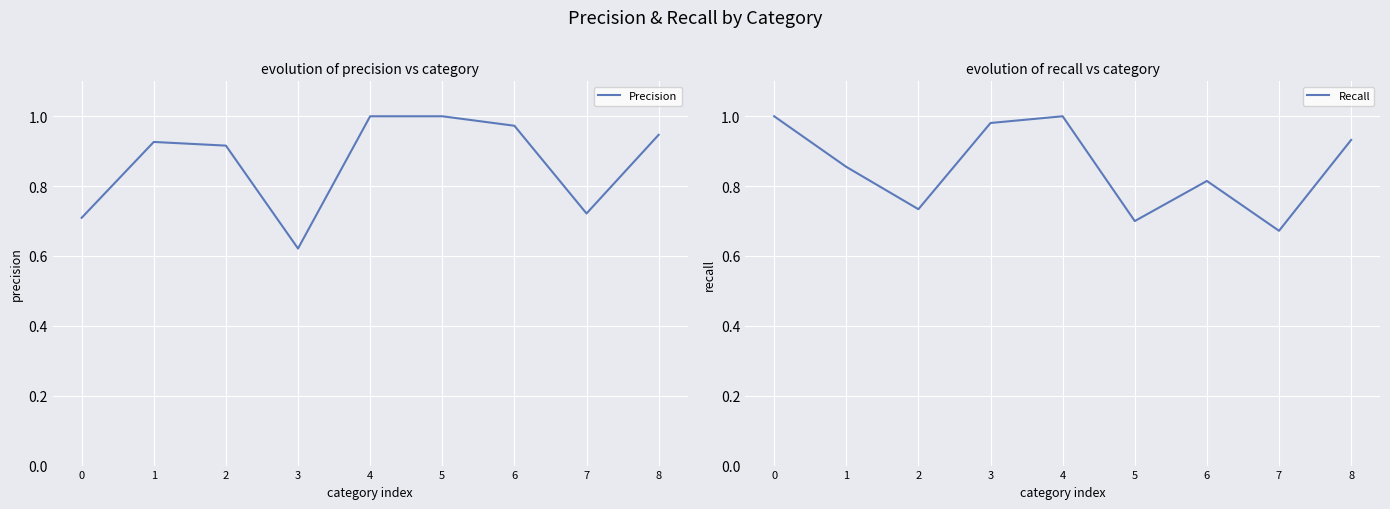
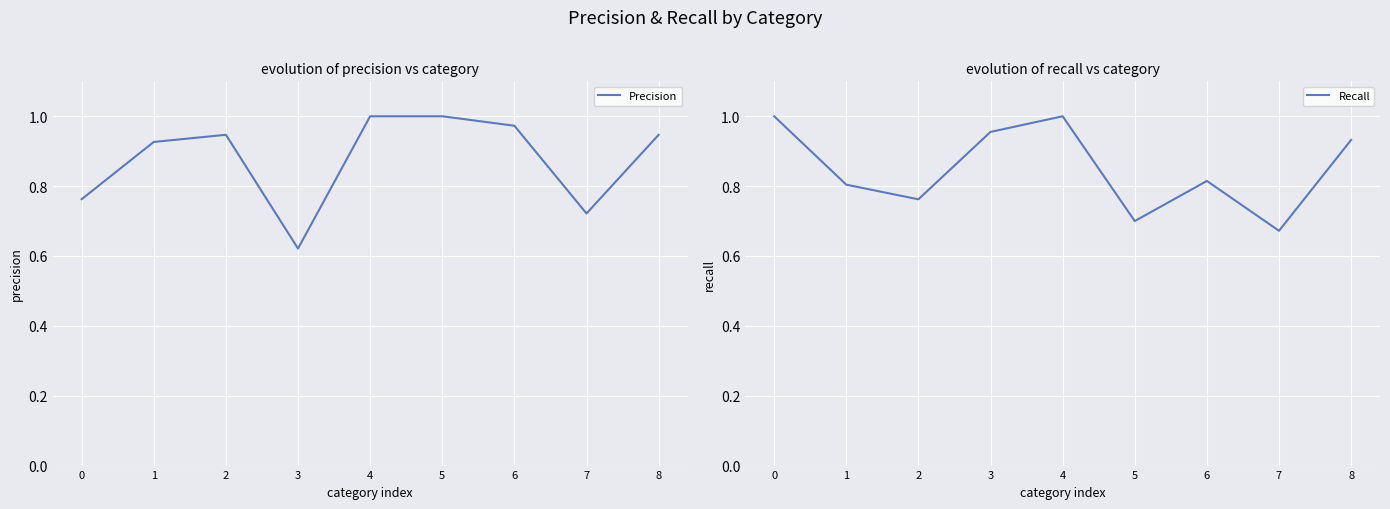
evolution of precision vs category, 0: 0.71 -> 0.76
evolution of precision vs category, 2: 0.92 -> 0.95
evolution of recall vs category, 1: 0.86 -> 0.80
evolution of recall vs category, 2: 0.73 -> 0.76
evolution of recall vs category, 3: 0.98 -> 0.96
